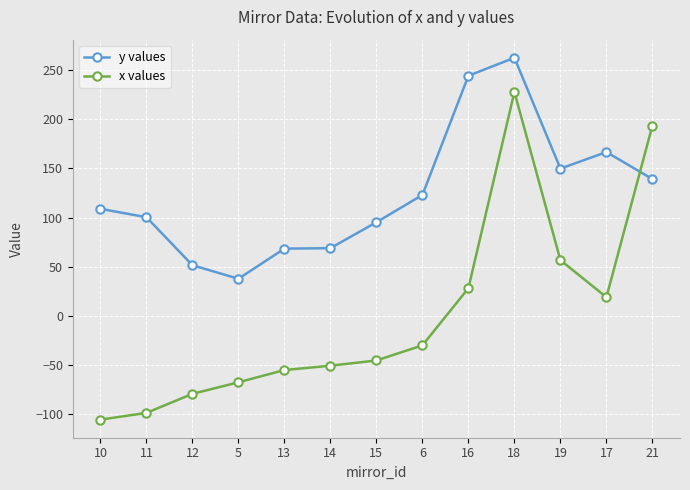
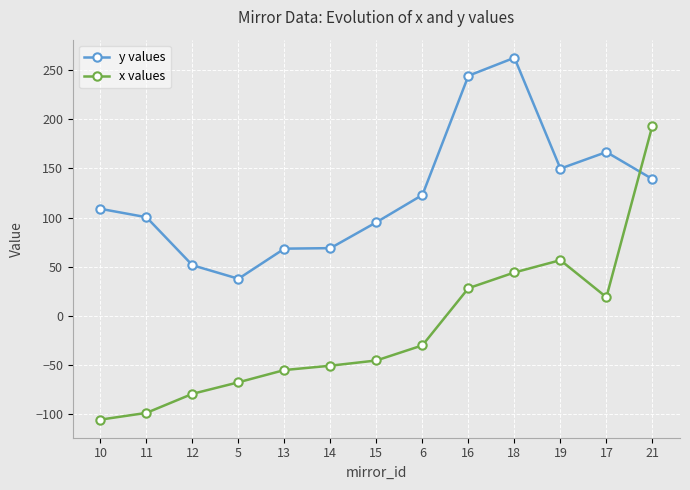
x values, 18: 230 -> 40
